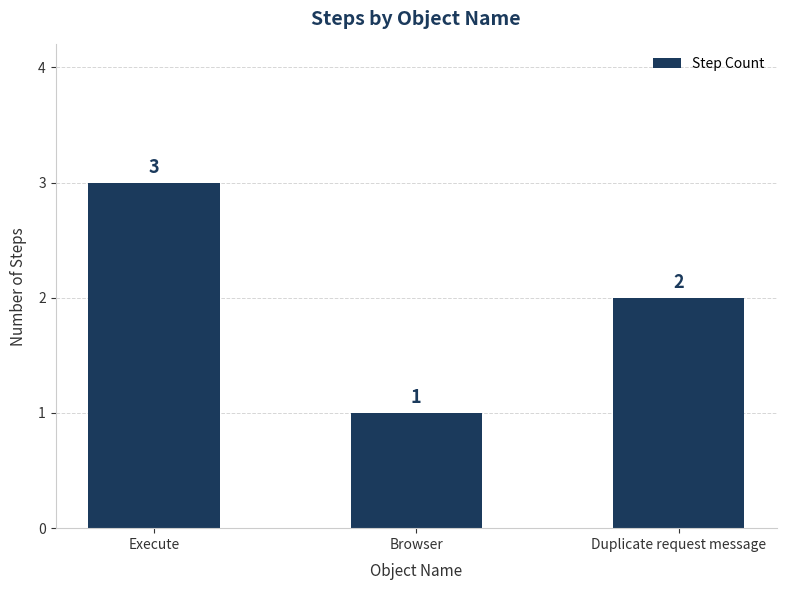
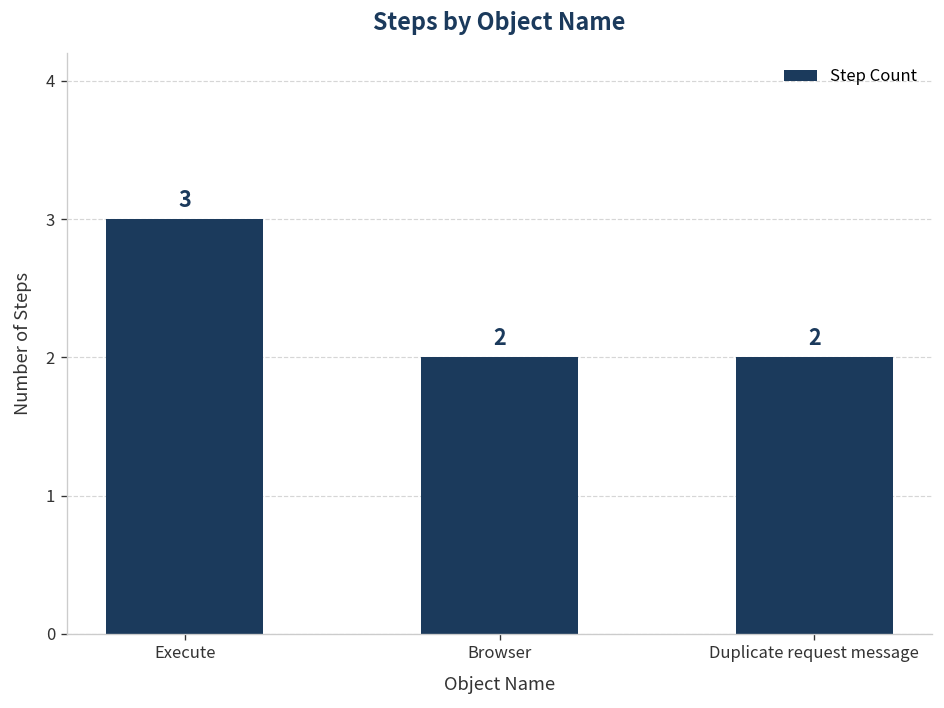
Browser: 1 -> 2
